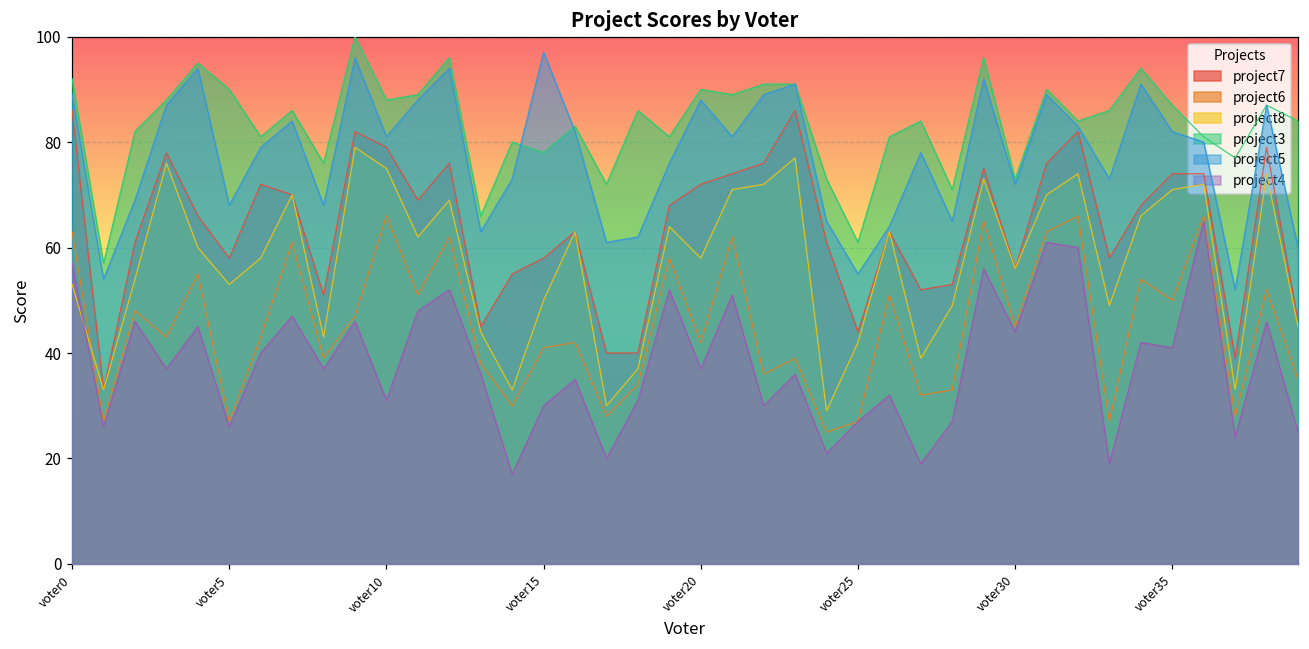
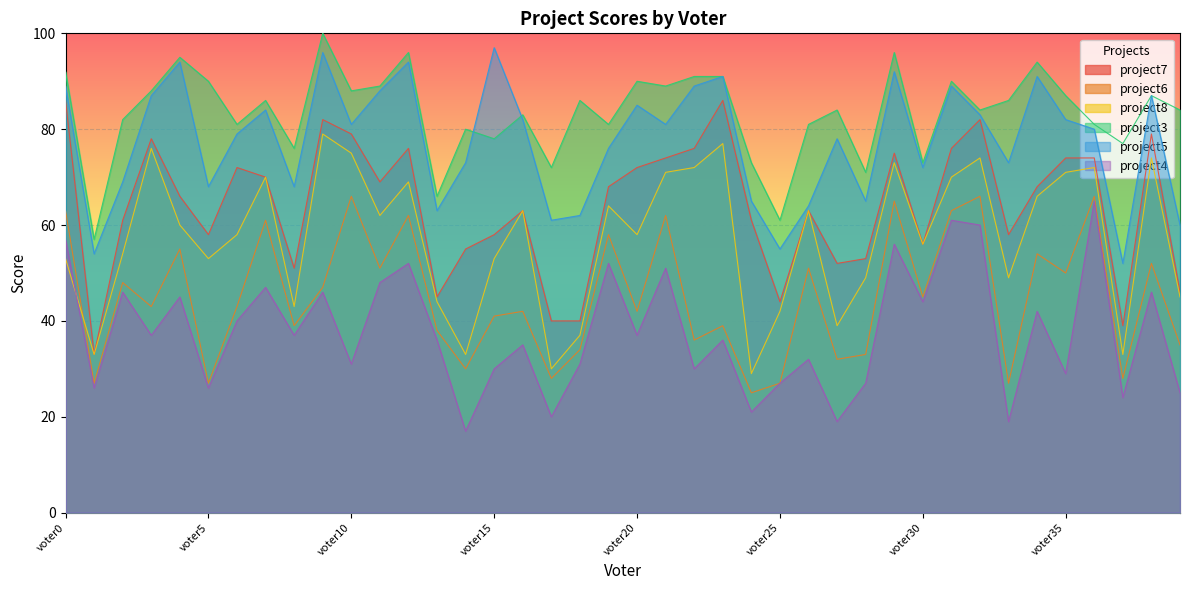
project8, voter15: 50 -> 53
project5, voter20: 88 -> 85
project4, voter35: 41 -> 29
